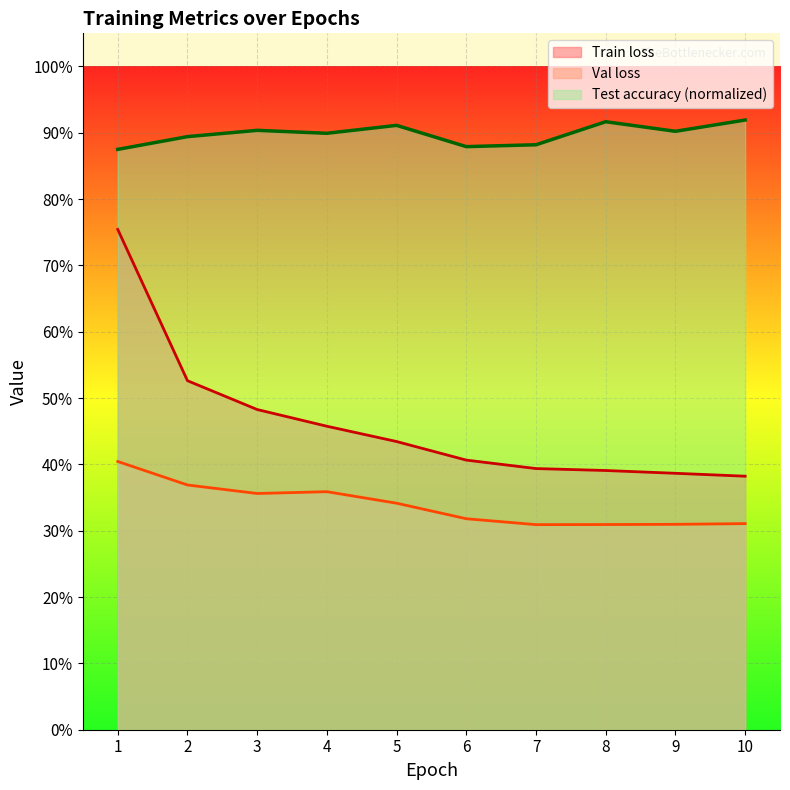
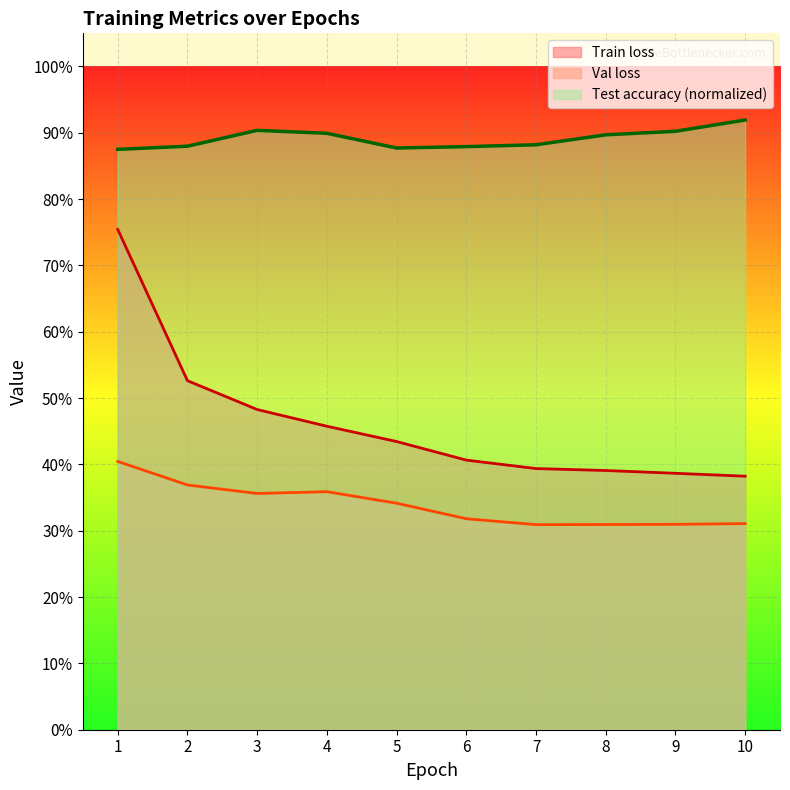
Test accuracy (normalized), 2: 89% -> 88%
Test accuracy (normalized), 5: 91% -> 88%
Test accuracy (normalized), 8: 92% -> 90%
